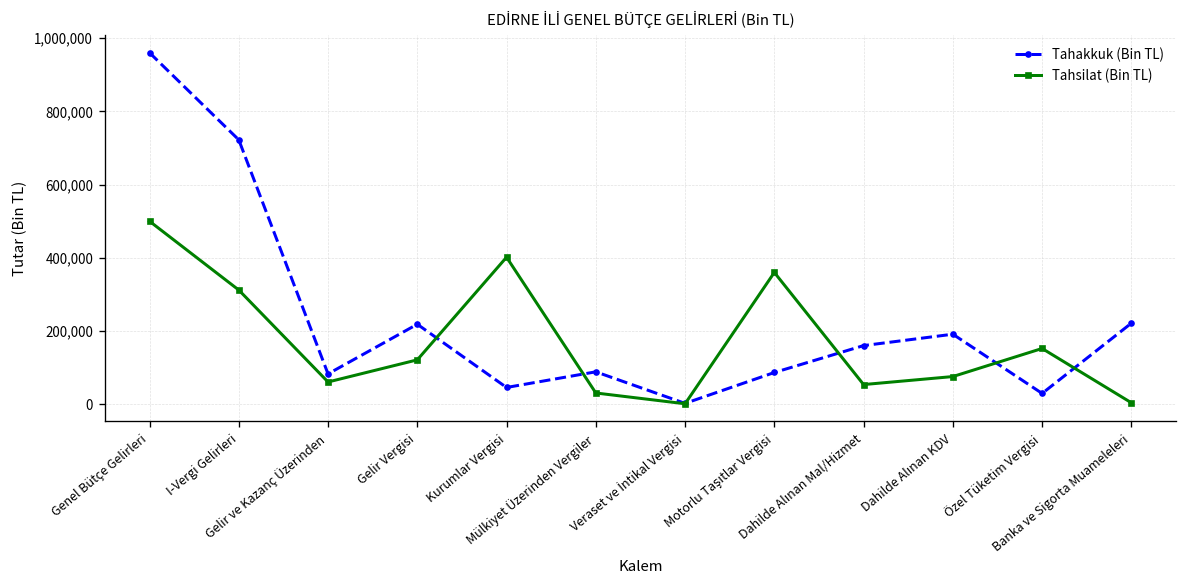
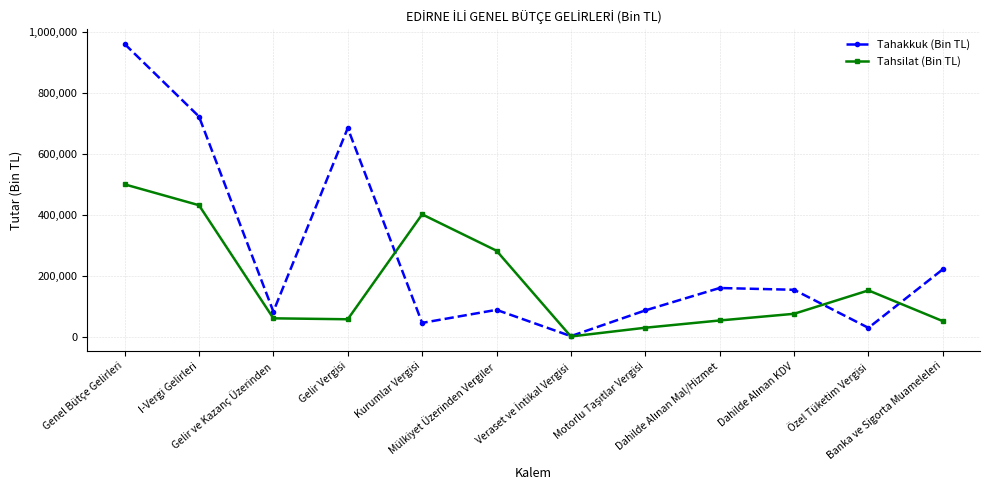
Tahsilat (Bin TL), I-Vergi Gelirleri: 310,000 -> 430,000
Tahakkuk (Bin TL), Gelir Vergisi: 220,000 -> 680,000
Tahsilat (Bin TL), Gelir Vergisi: 120,000 -> 60,000
Tahsilat (Bin TL), Mülkiyet Üzerinden Vergiler: 30,000 -> 280,000
Tahsilat (Bin TL), Motorlu Taşıtlar Vergisi: 360,000 -> 30,000
Tahakkuk (Bin TL), Dahilde Alınan KDV: 190,000 -> 150,000
Tahsilat (Bin TL), Banka ve Sigorta Muameleleri: 0 -> 50,000
